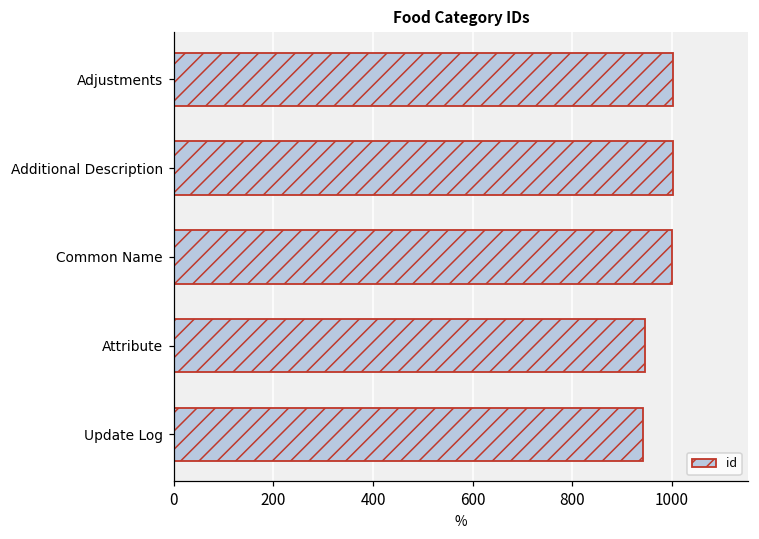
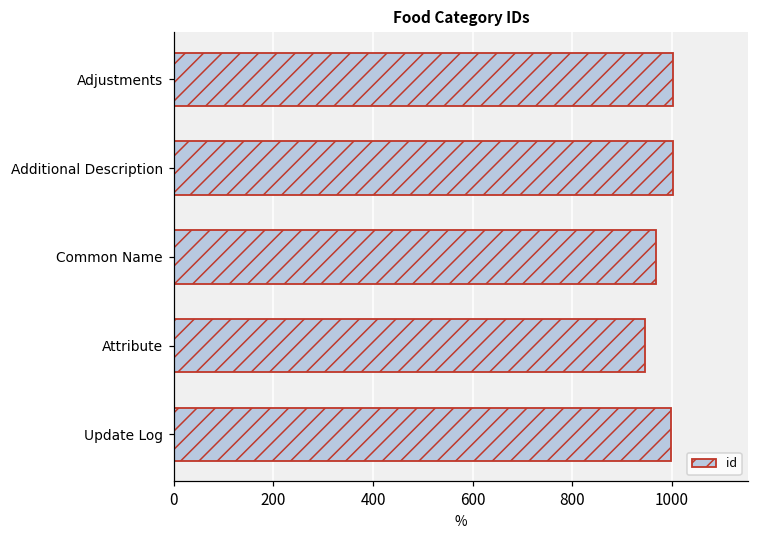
Common Name: 1000 -> 970
Update Log: 940 -> 1000
